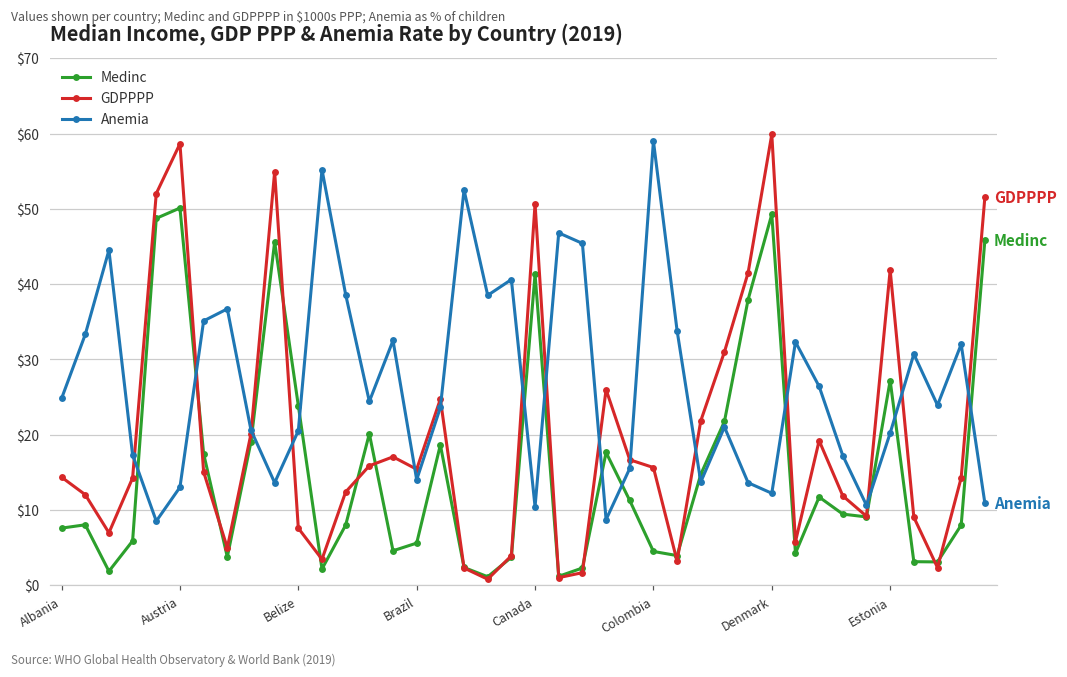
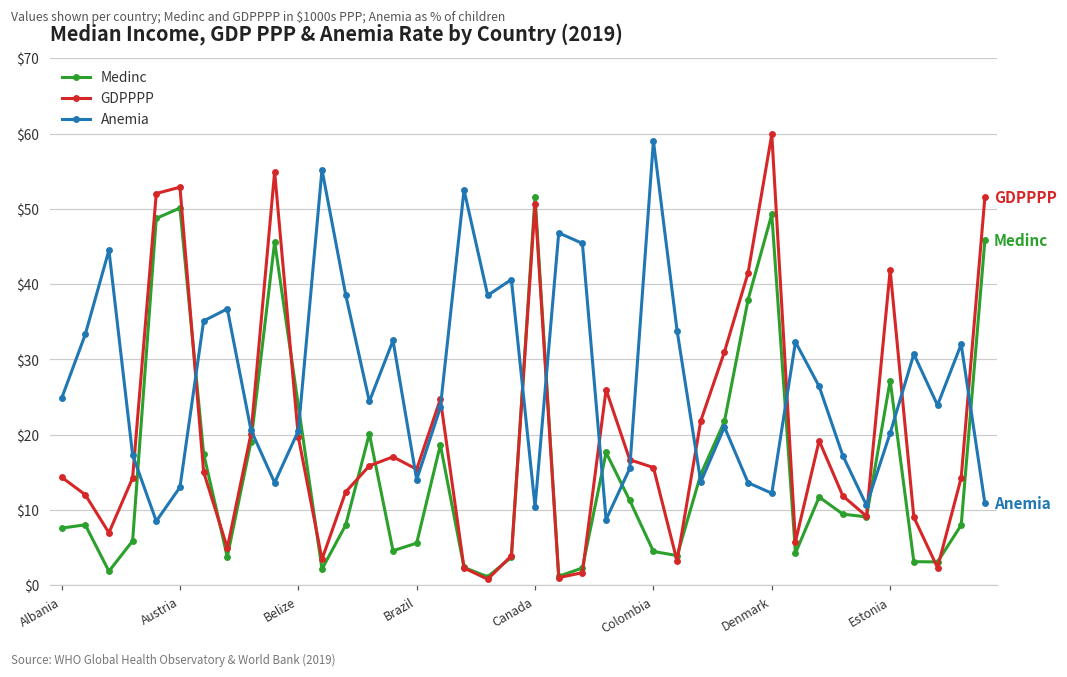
GDPPPP, Austria: $59 -> $53
GDPPPP, Belize: $8 -> $20
Medinc, Canada: $41 -> $52
